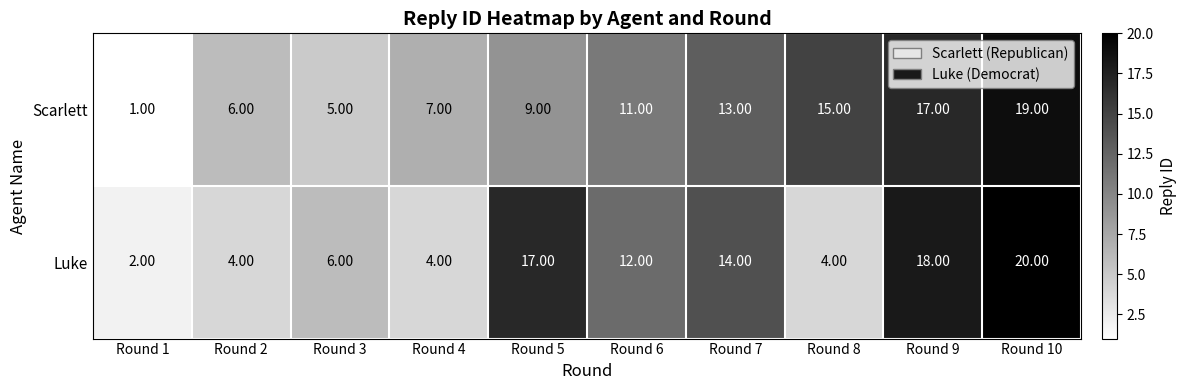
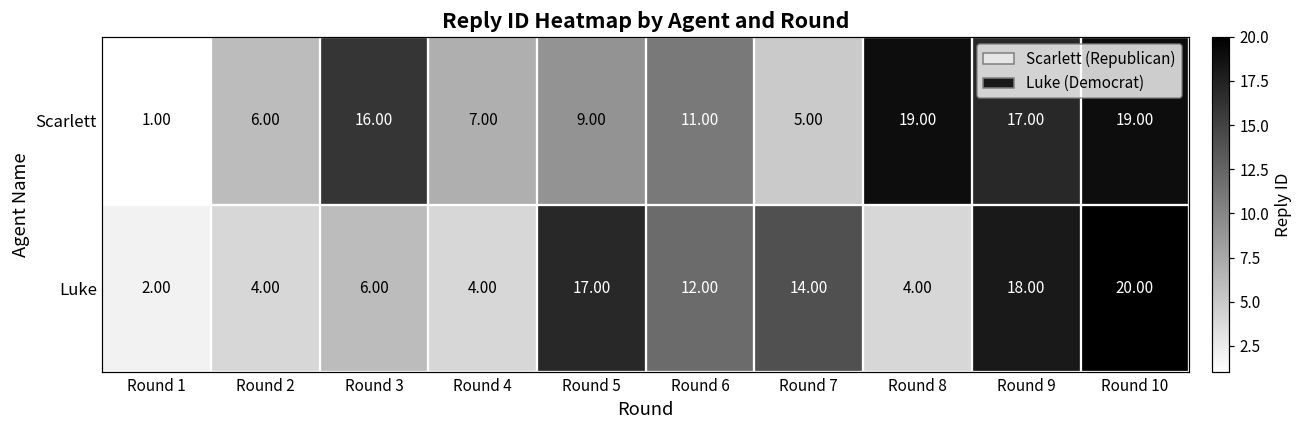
Scarlett, Round 3: 5.00 -> 16.00
Scarlett, Round 7: 13.00 -> 5.00
Scarlett, Round 8: 15.00 -> 19.00
